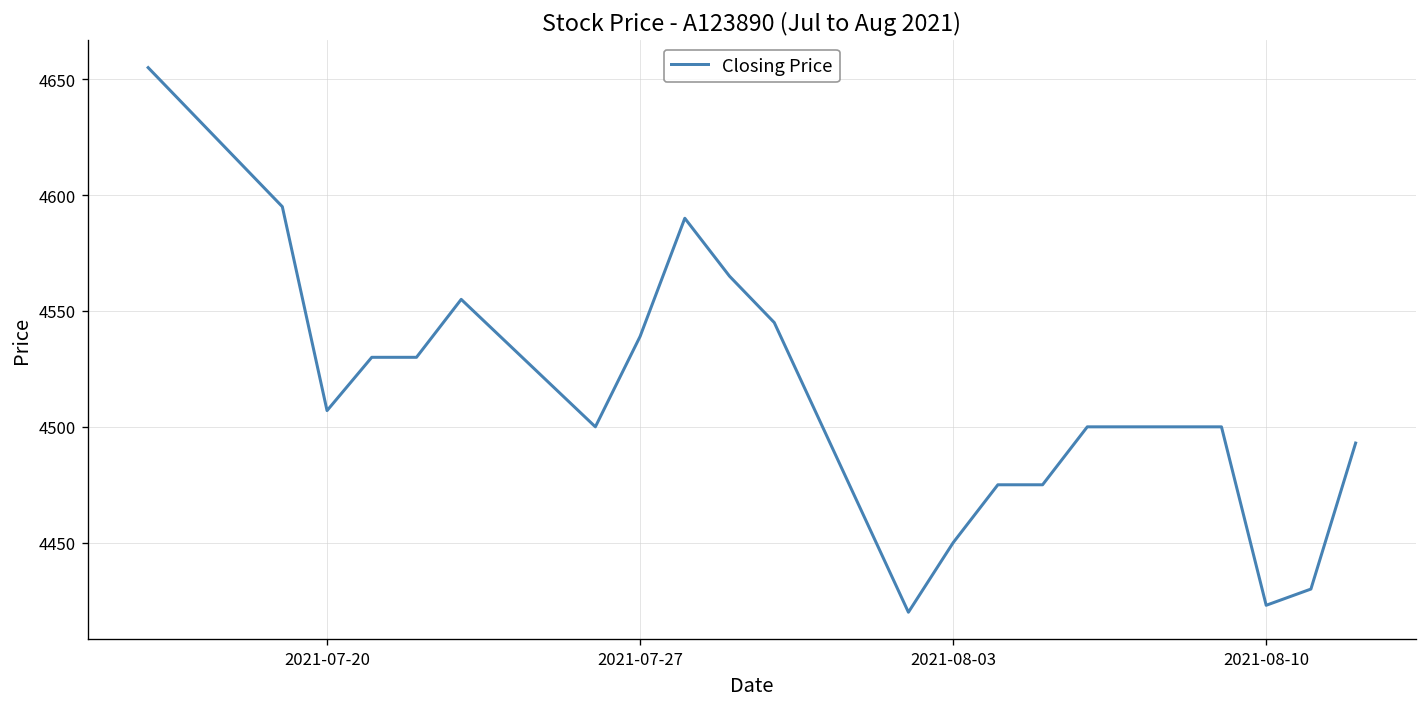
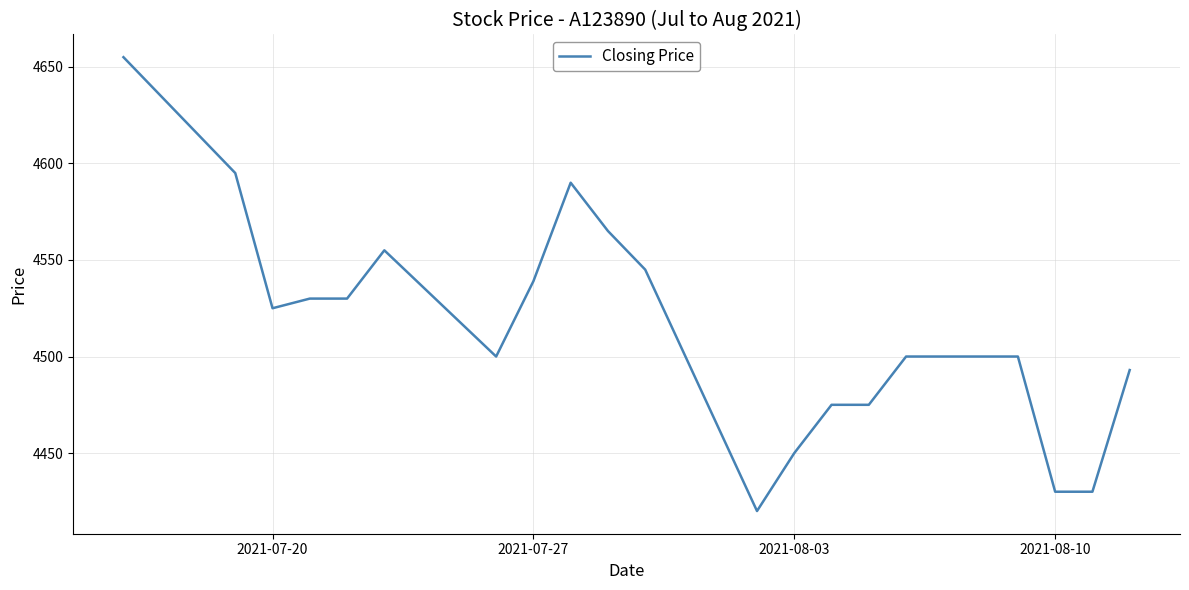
2021-07-20: 4507 -> 4525
2021-08-10: 4423 -> 4430
